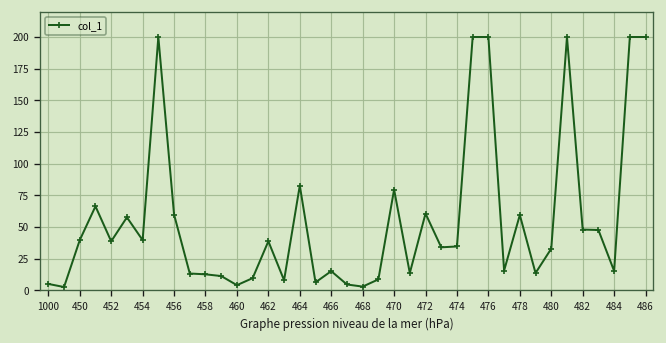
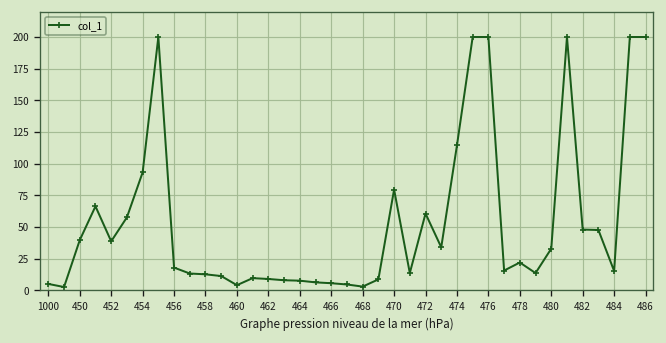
454: 40 -> 93
456: 60 -> 18
462: 39 -> 9
464: 83 -> 8
466: 15 -> 6
474: 35 -> 114
478: 60 -> 22
